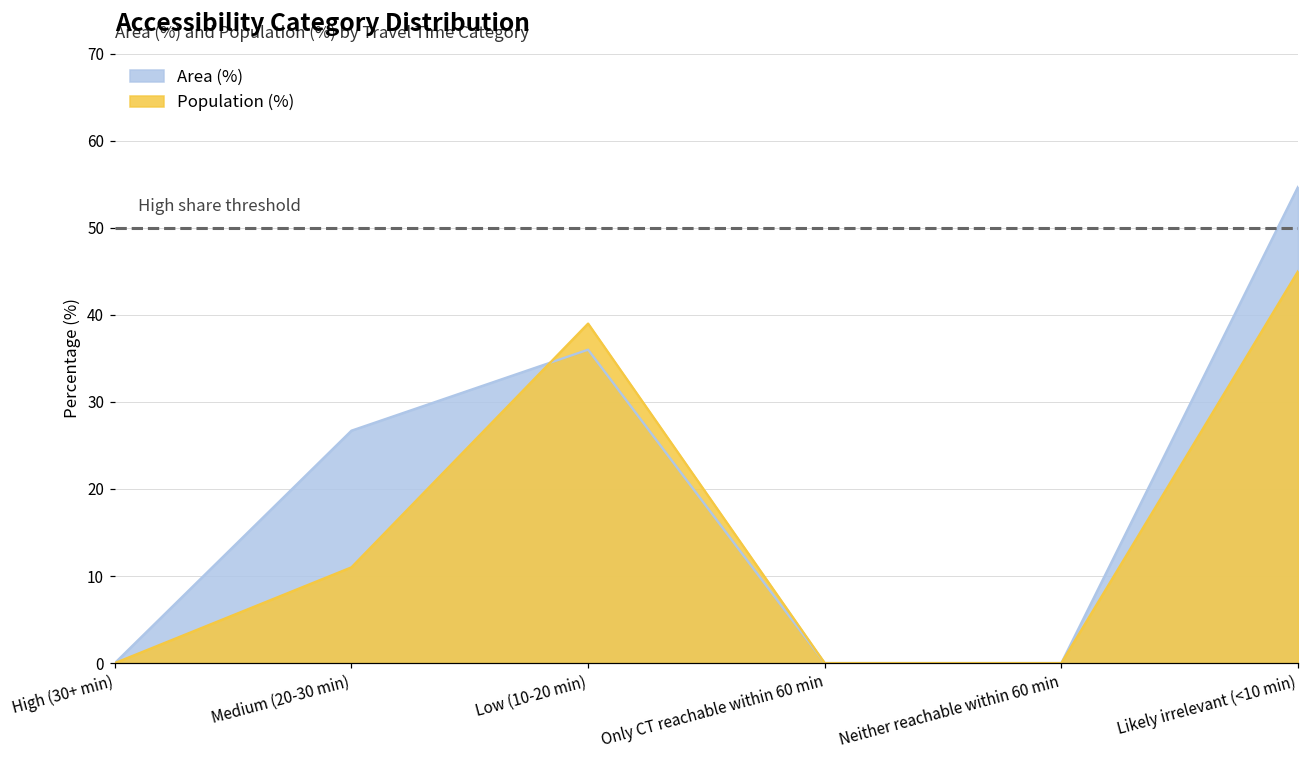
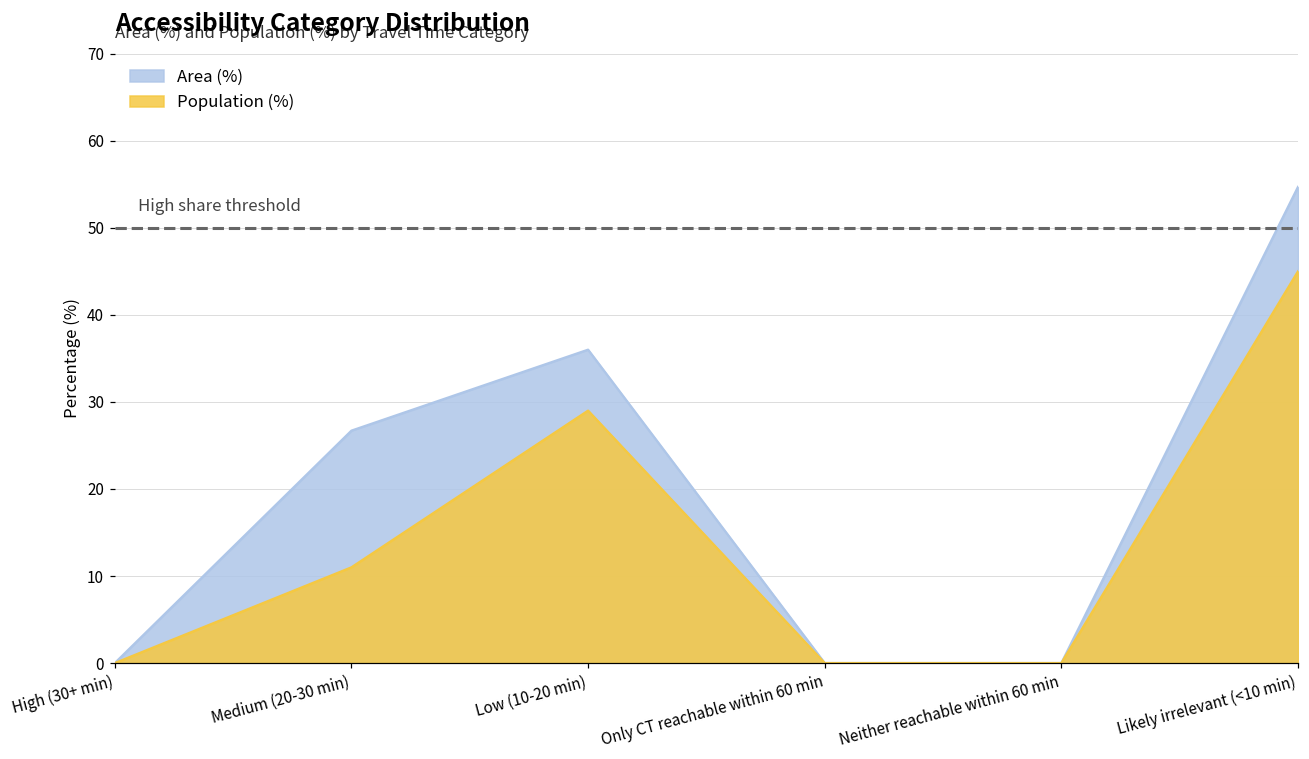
Population (%), Low (10-20 min): 39 -> 29
